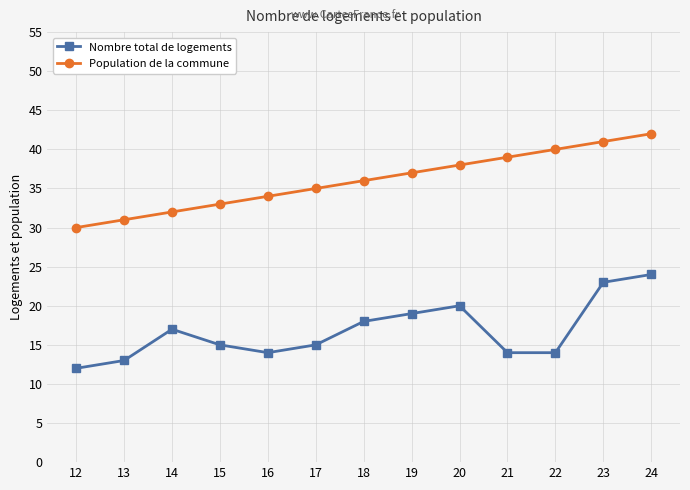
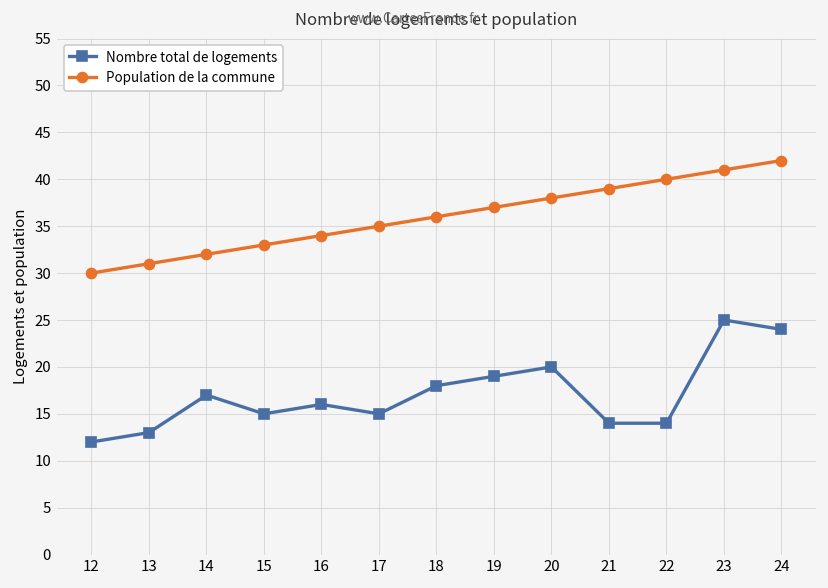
Nombre total de logements, 16: 14 -> 16
Nombre total de logements, 23: 23 -> 25
